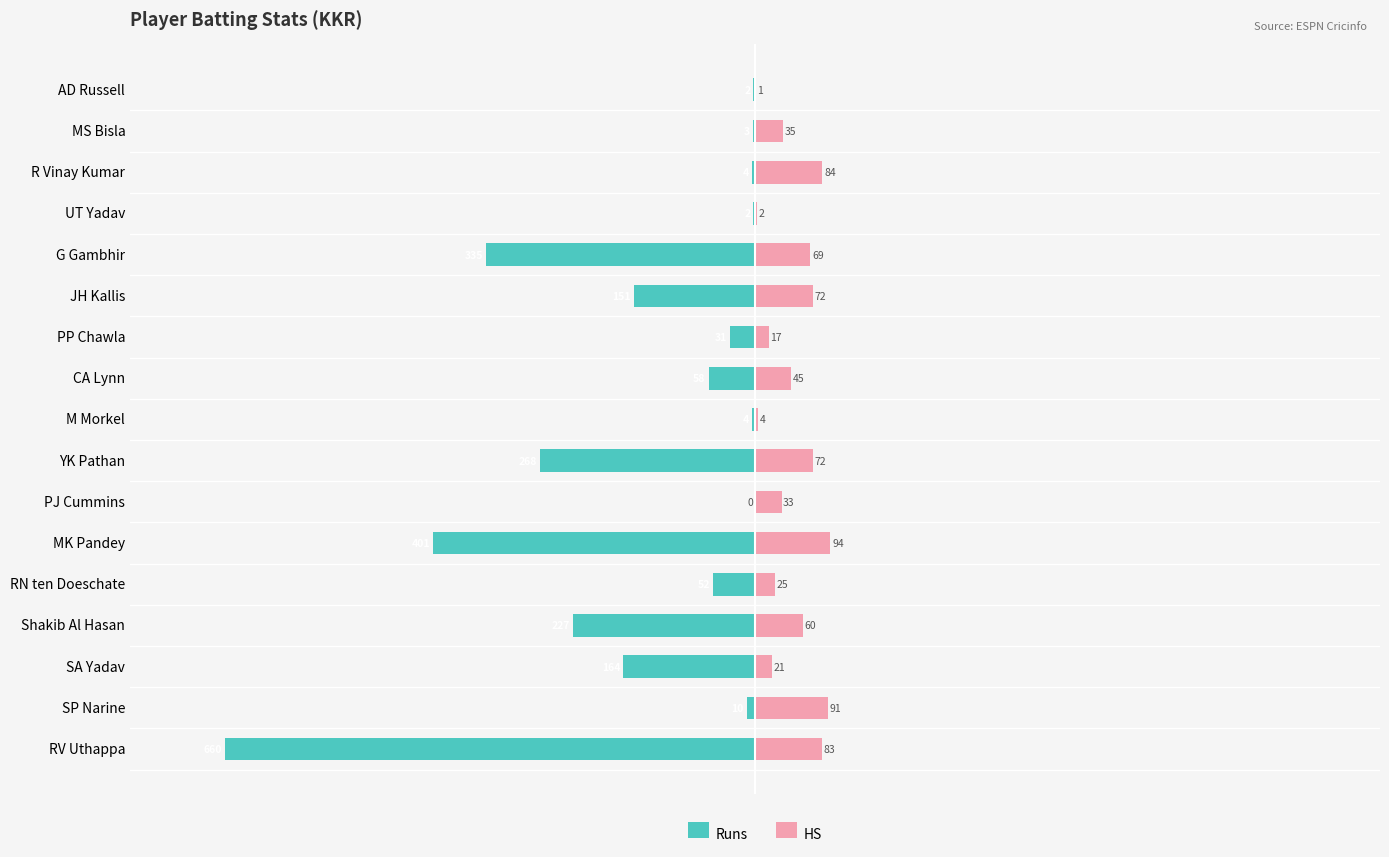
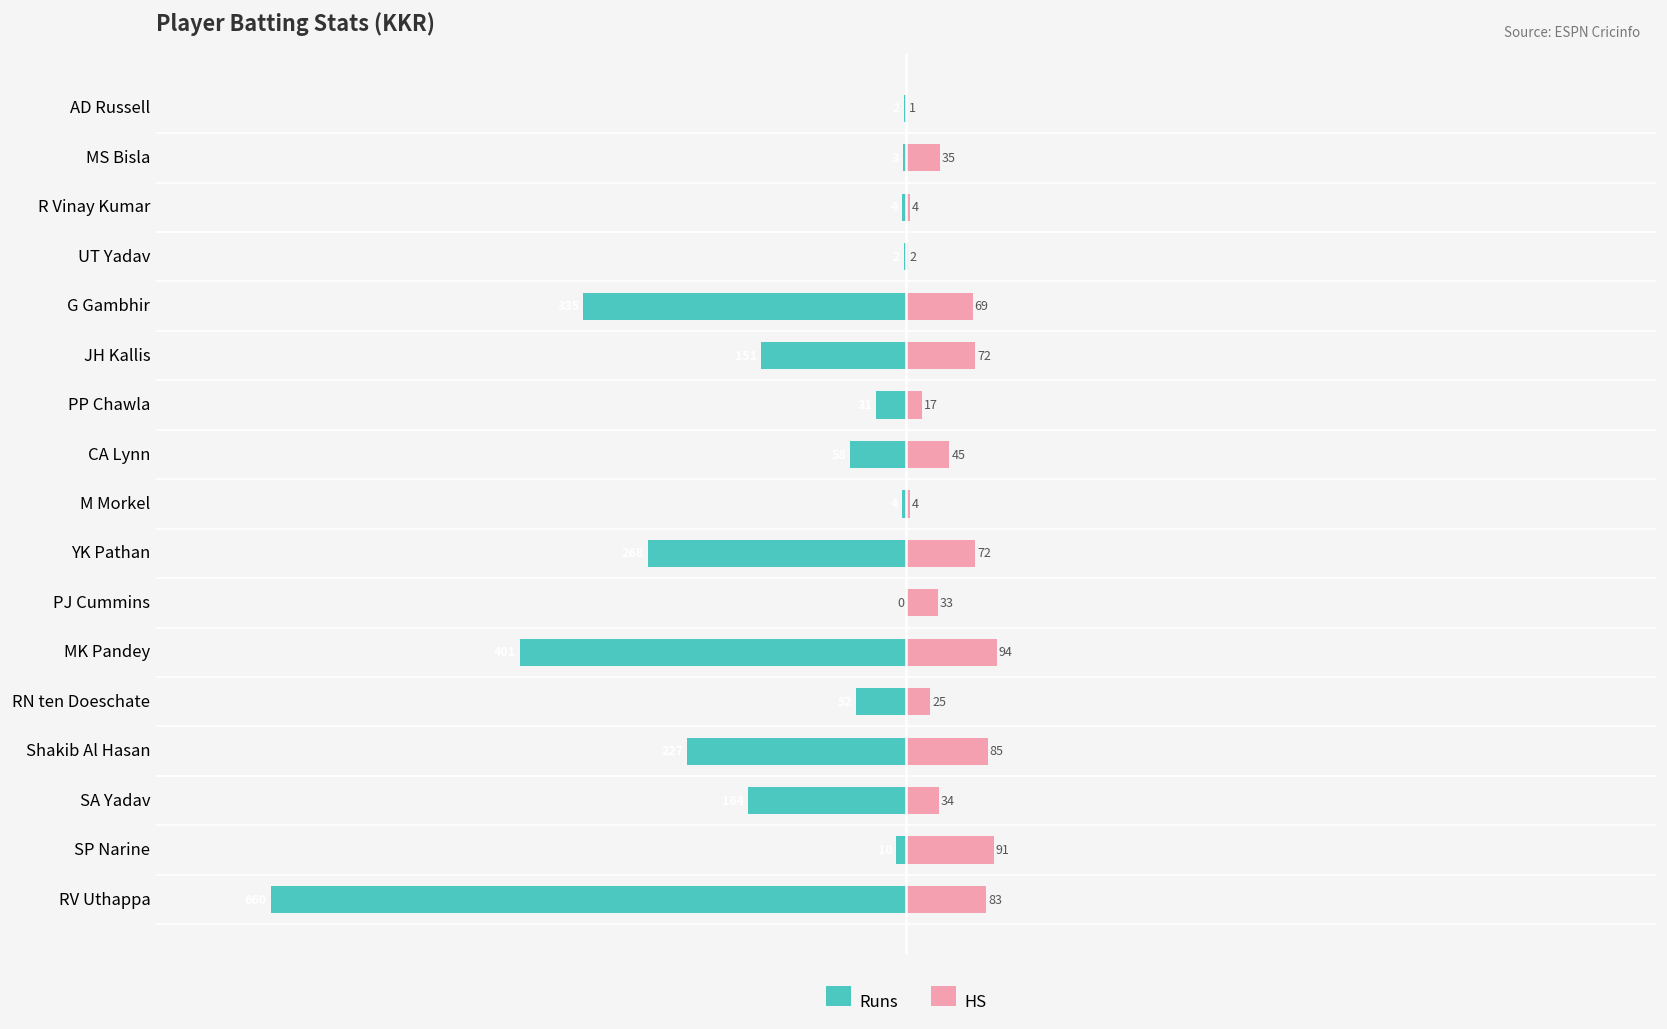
HS, R Vinay Kumar: 84 -> 4
HS, Shakib Al Hasan: 60 -> 85
HS, SA Yadav: 21 -> 34
